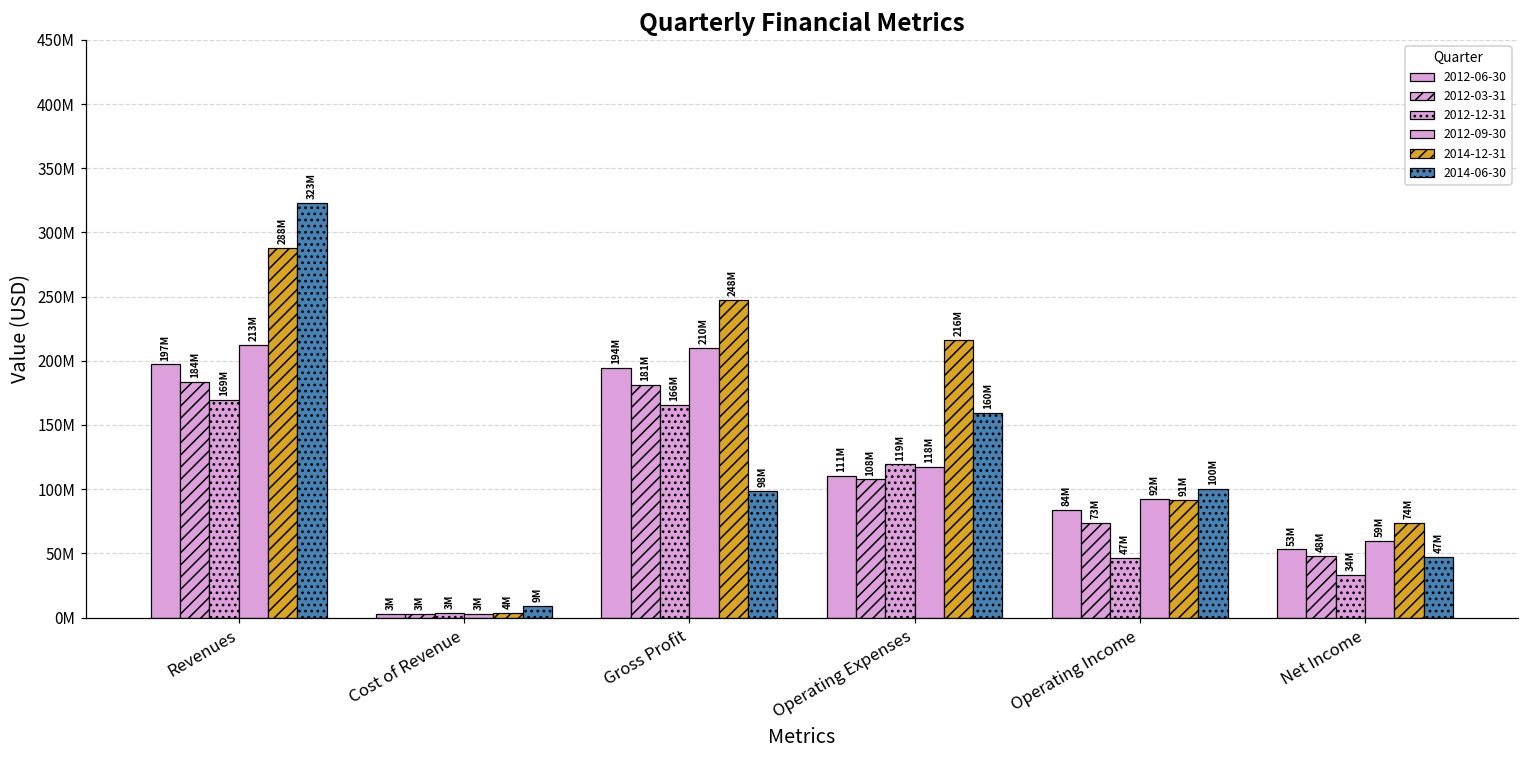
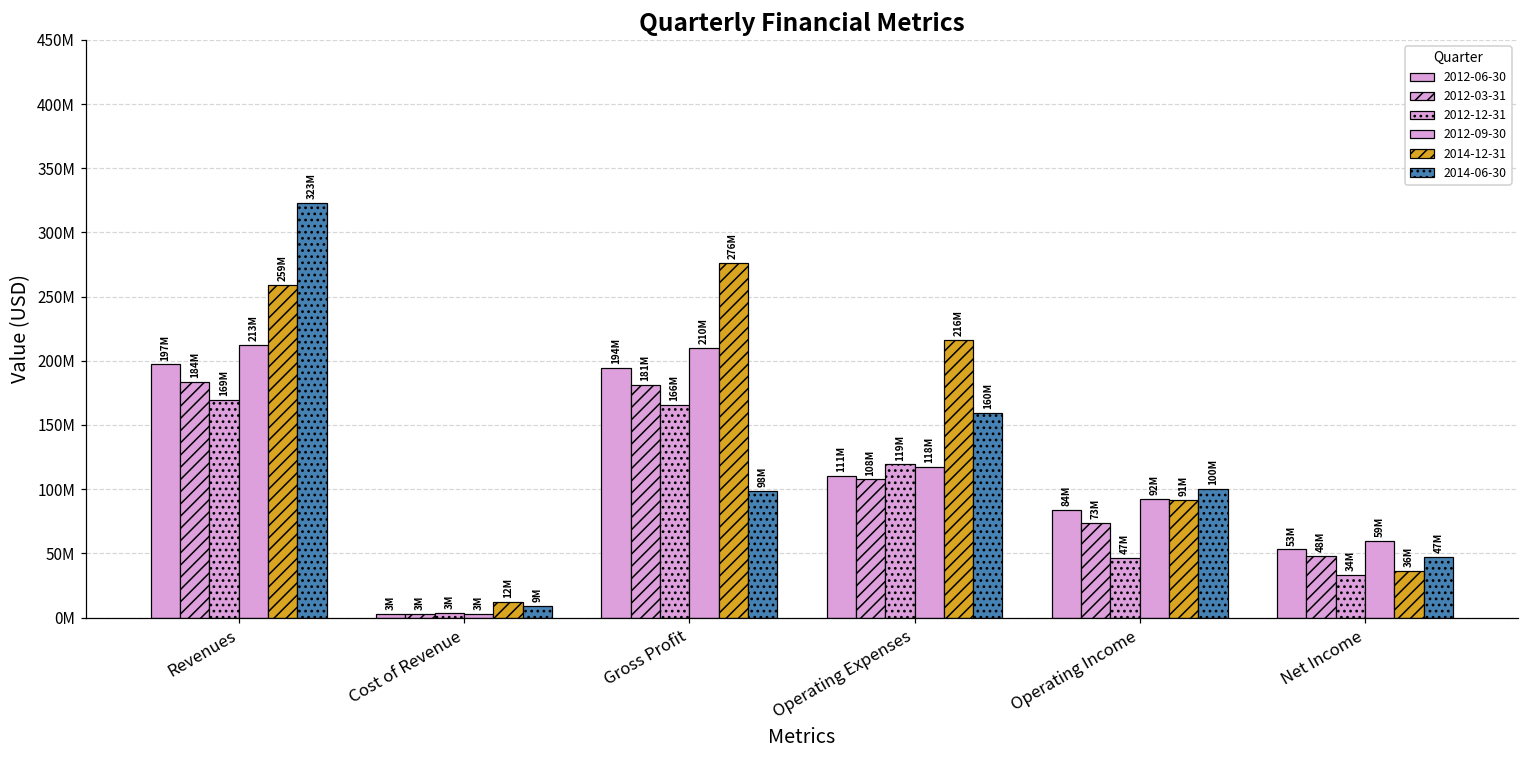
2014-12-31, Revenues: 288M -> 259M
2014-12-31, Cost of Revenue: 4M -> 12M
2014-12-31, Gross Profit: 248M -> 276M
2014-12-31, Net Income: 74M -> 36M
